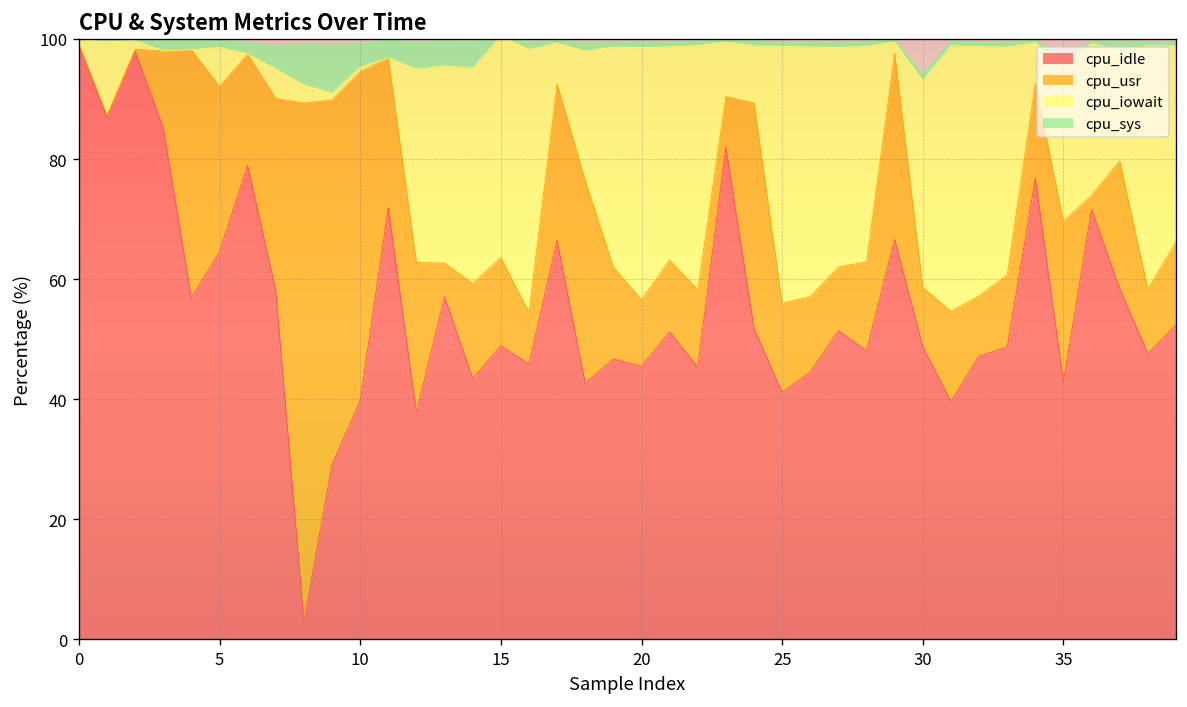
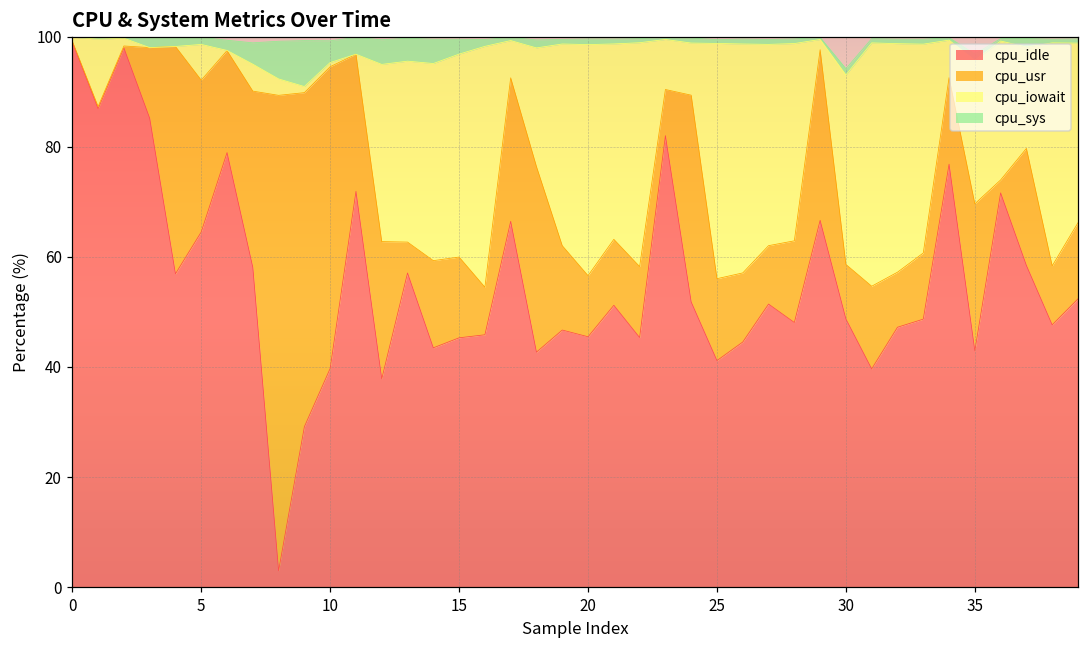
cpu_idle, 15: 49 -> 45
